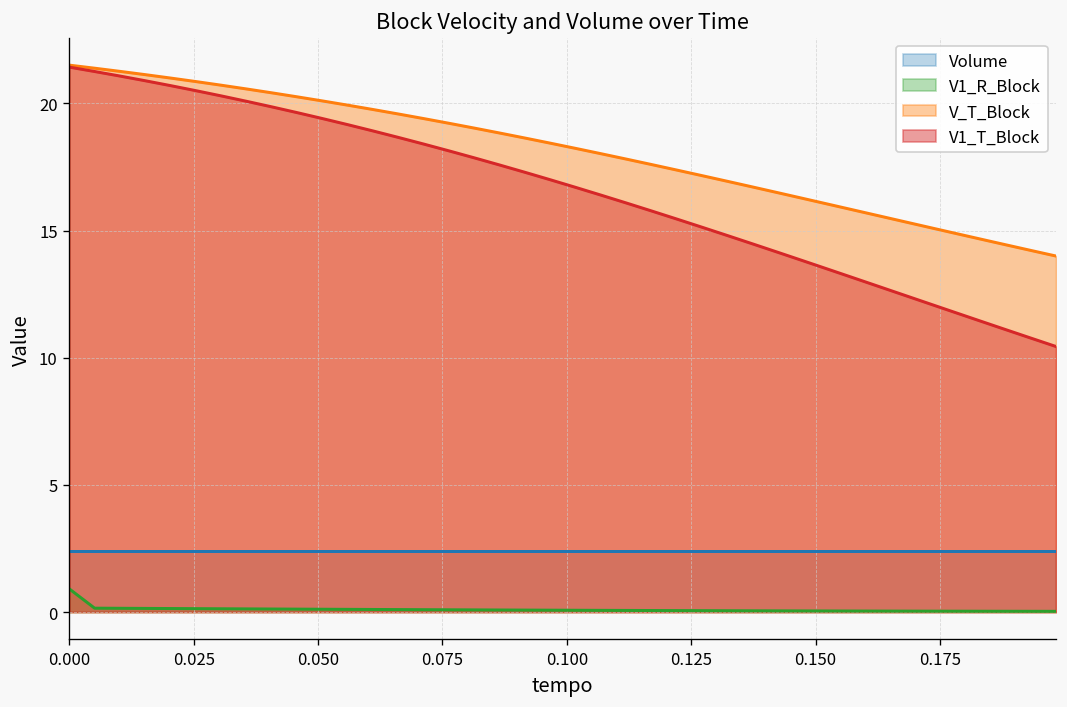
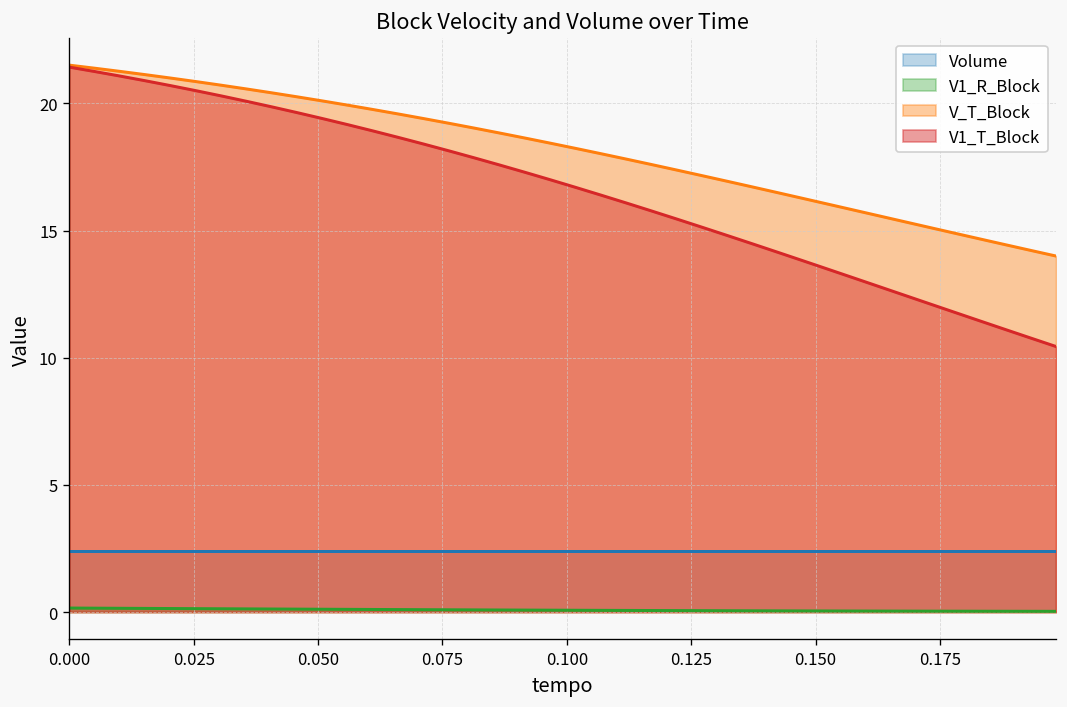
V1_R_Block, 0.000: 0.9 -> 0.2
